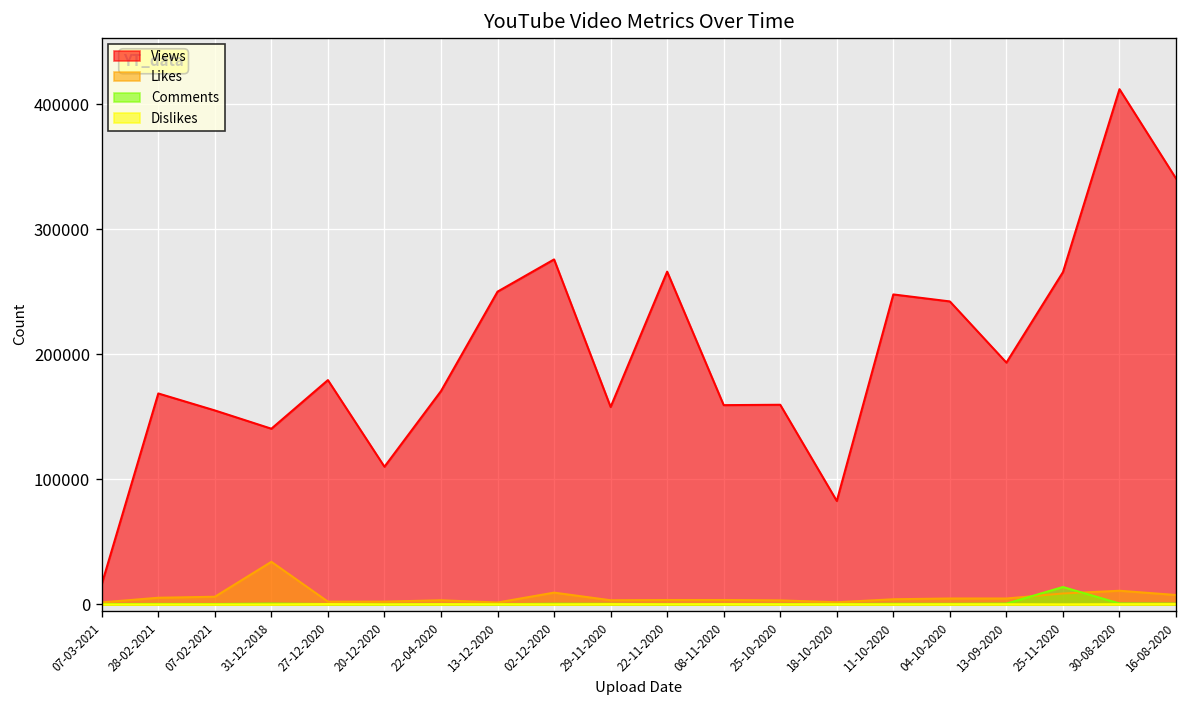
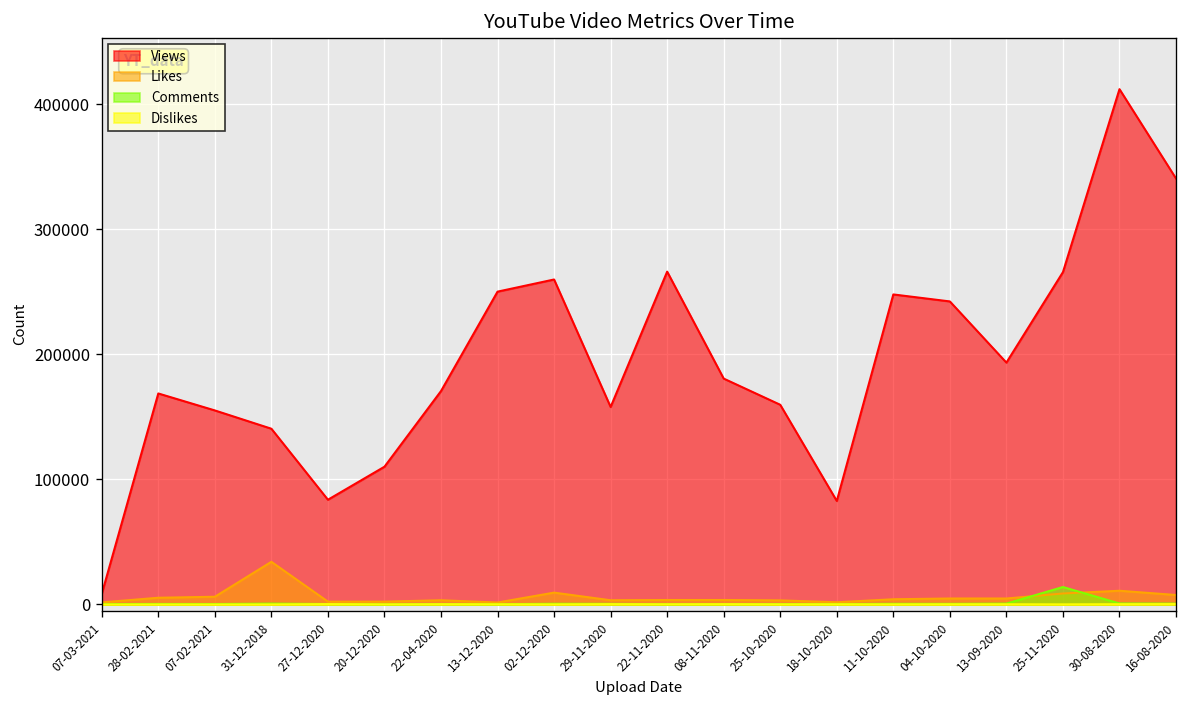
Views, 07-03-2021: 16000 -> 8000
Views, 27-12-2020: 179000 -> 84000
Views, 02-12-2020: 276000 -> 260000
Views, 08-11-2020: 159000 -> 181000
